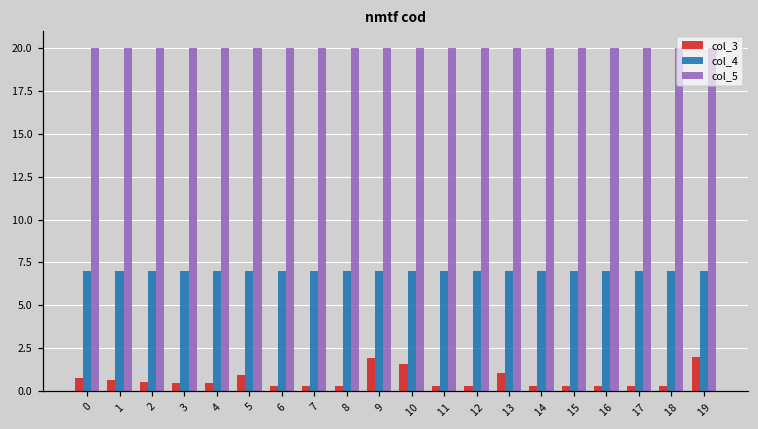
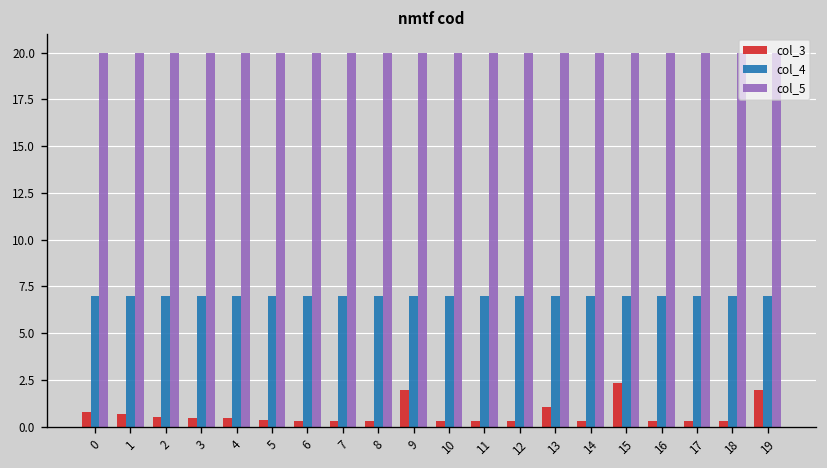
col_3, 5: 0.9 -> 0.4
col_3, 10: 1.6 -> 0.3
col_3, 15: 0.3 -> 2.3
